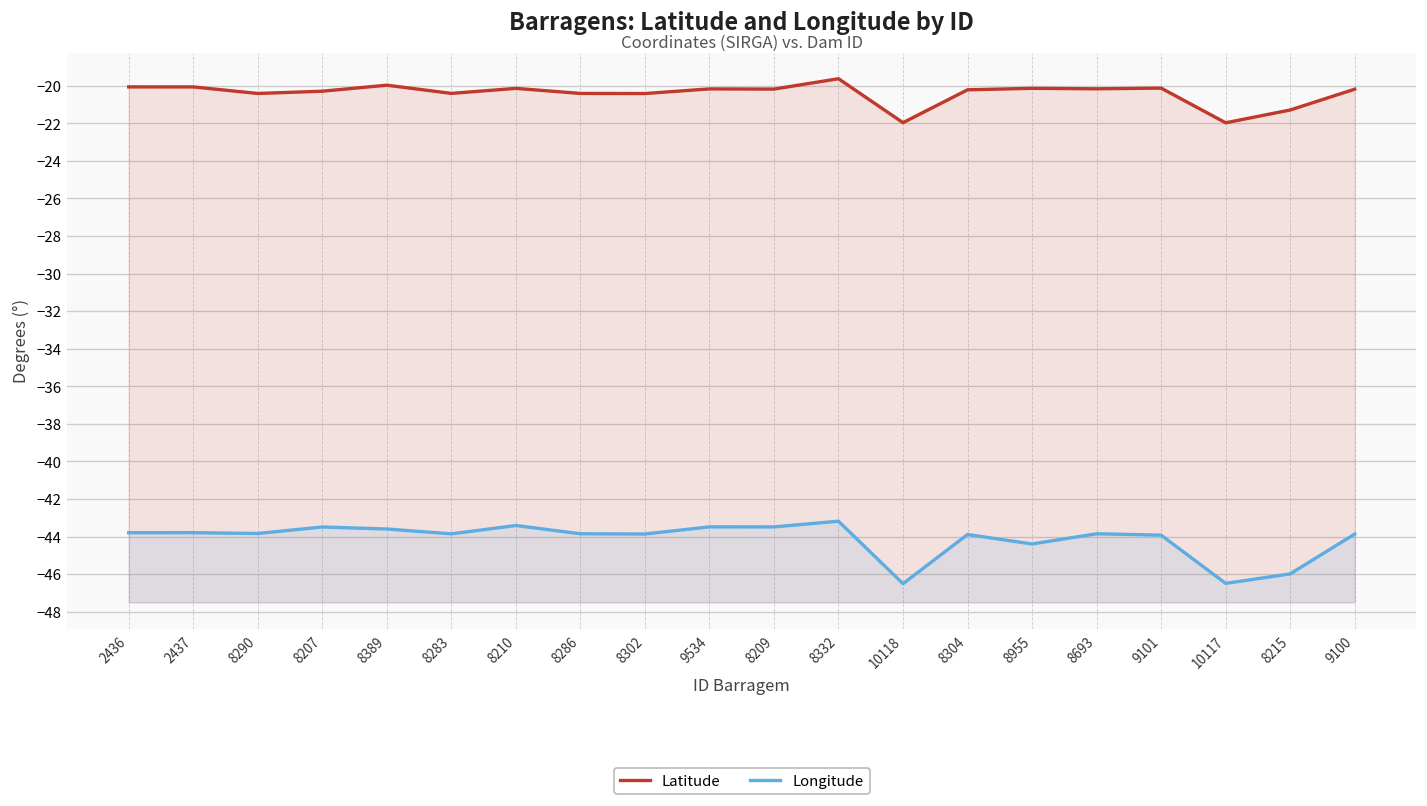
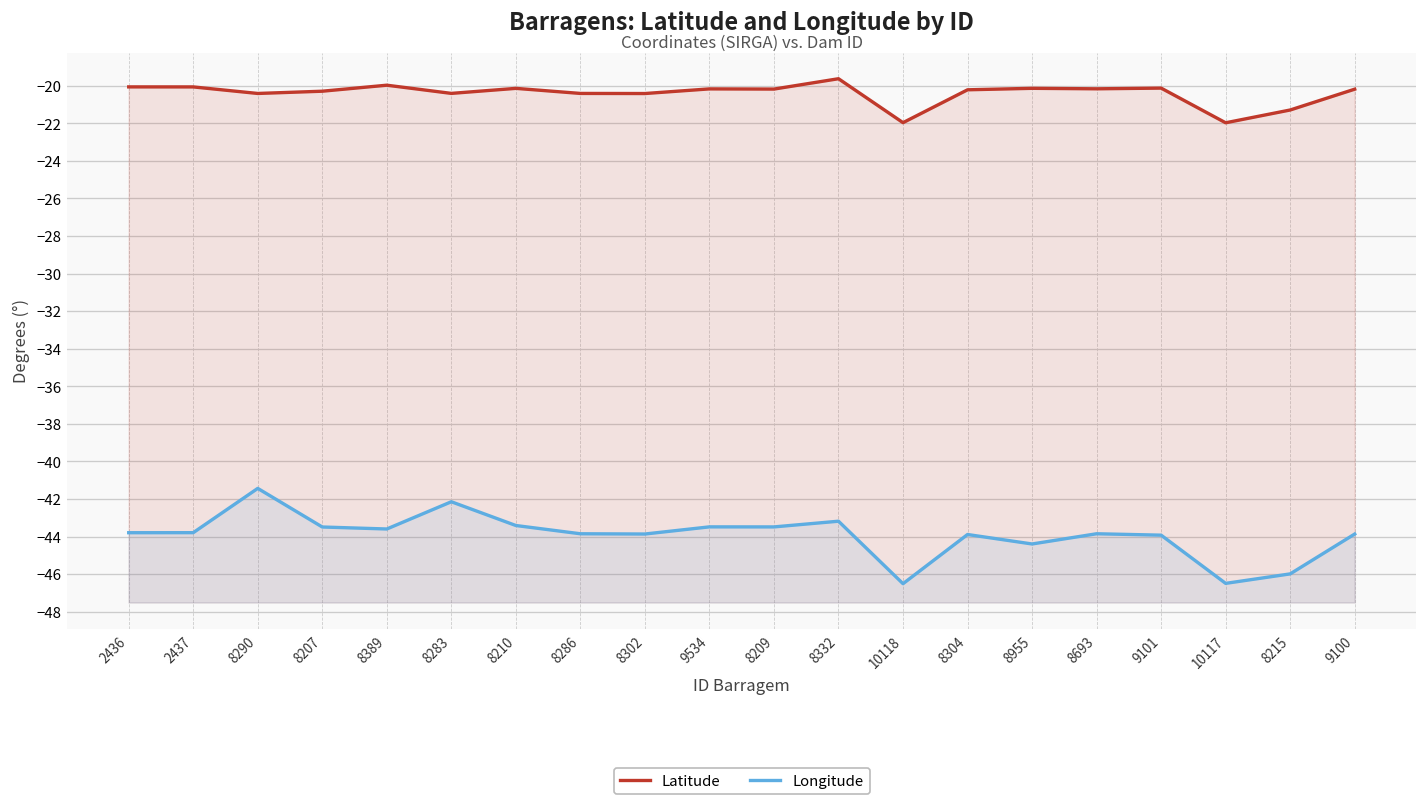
Longitude, 8290: -43.8 -> -41.4
Longitude, 8283: -43.9 -> -42.1
